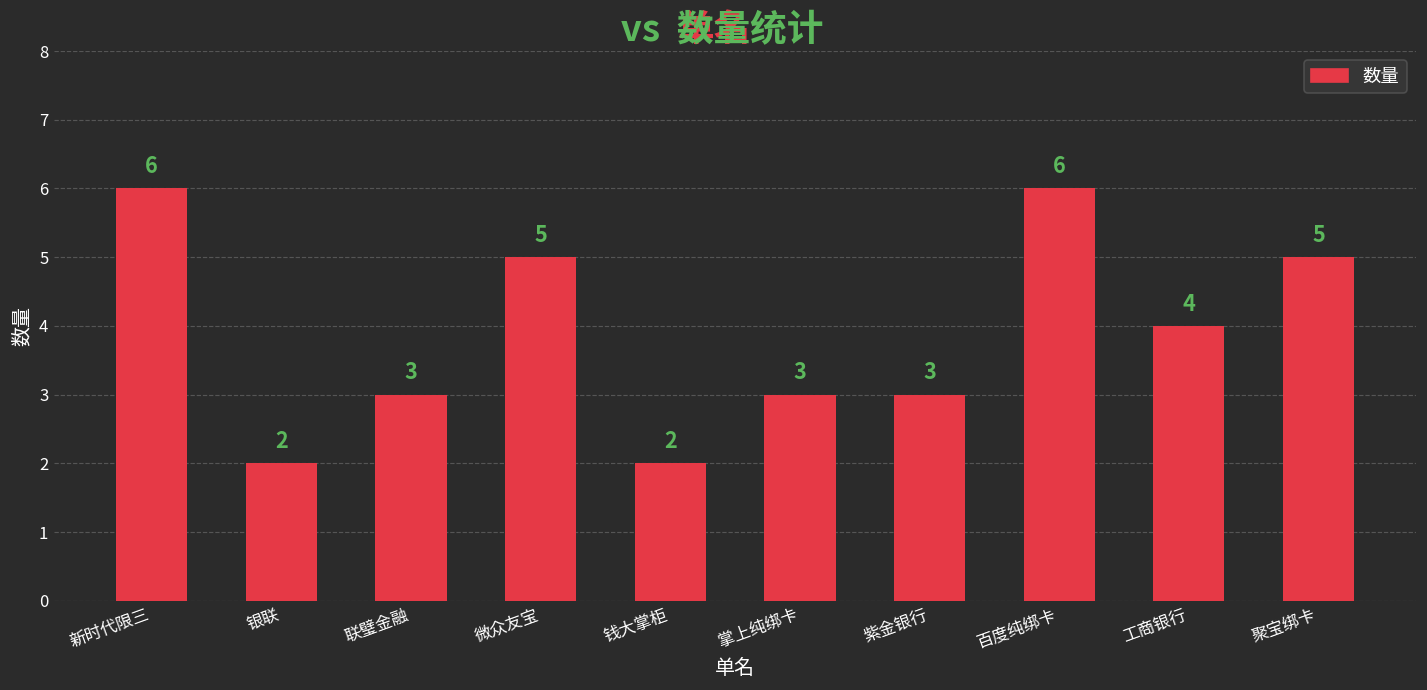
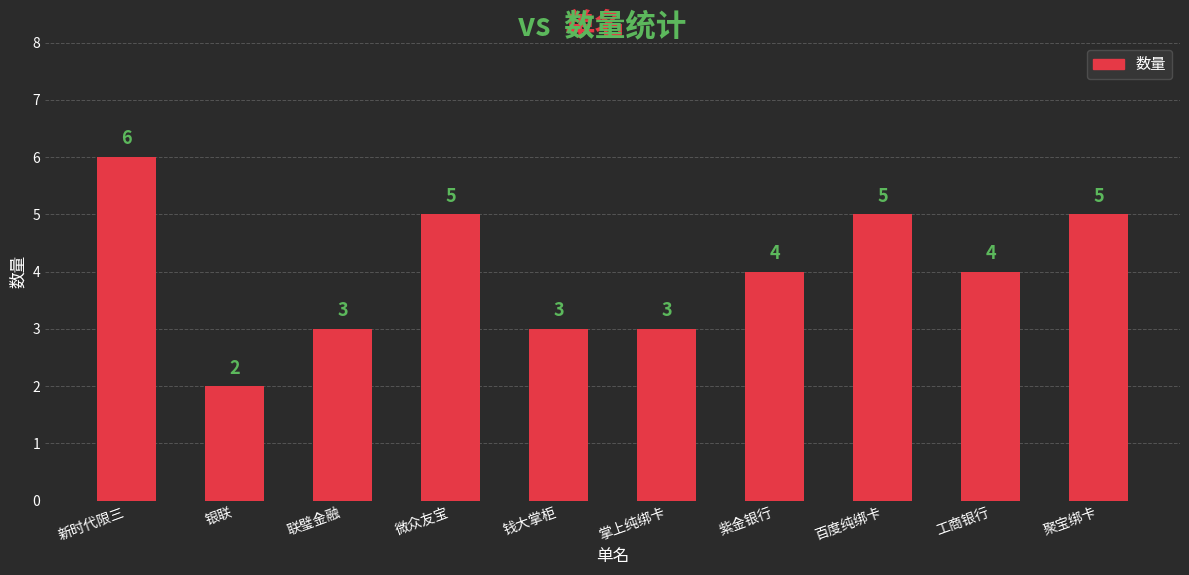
钱大掌柜: 2 -> 3
紫金银行: 3 -> 4
百度纯绑卡: 6 -> 5
